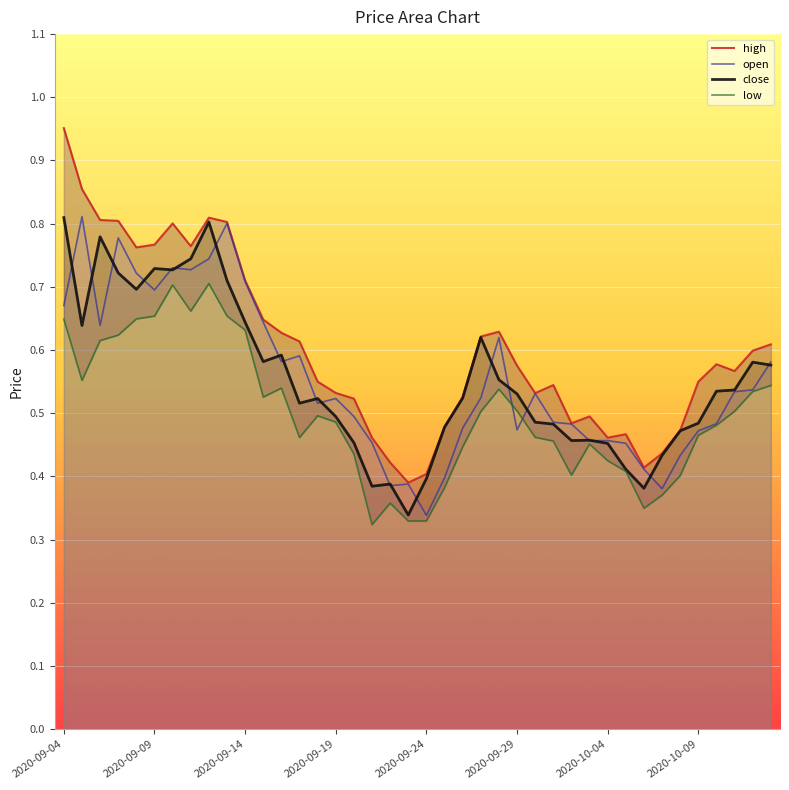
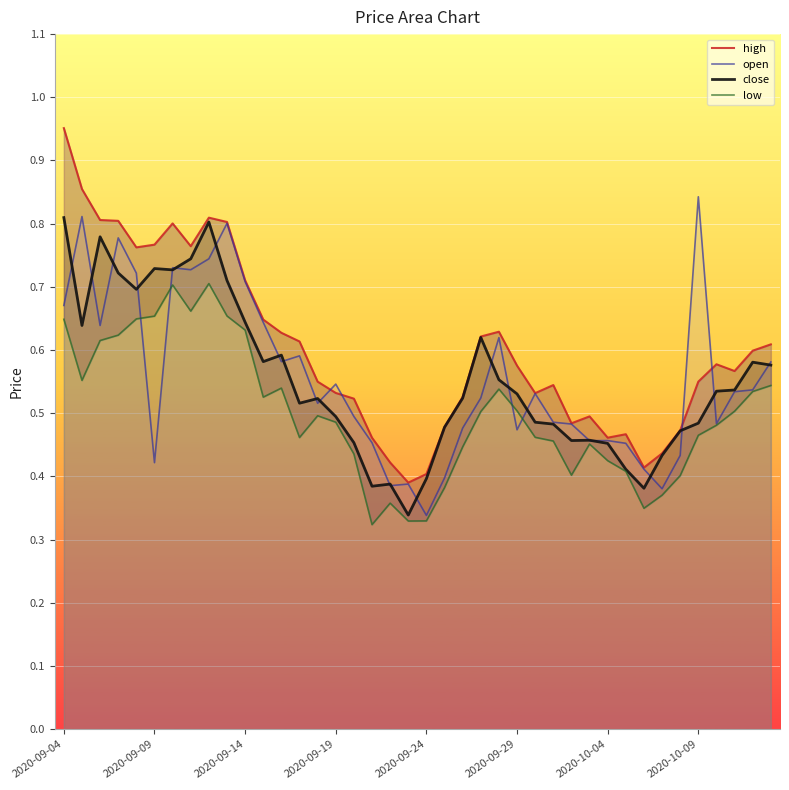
open, 2020-09-09: 0.70 -> 0.42
open, 2020-09-19: 0.52 -> 0.55
open, 2020-10-09: 0.47 -> 0.84
